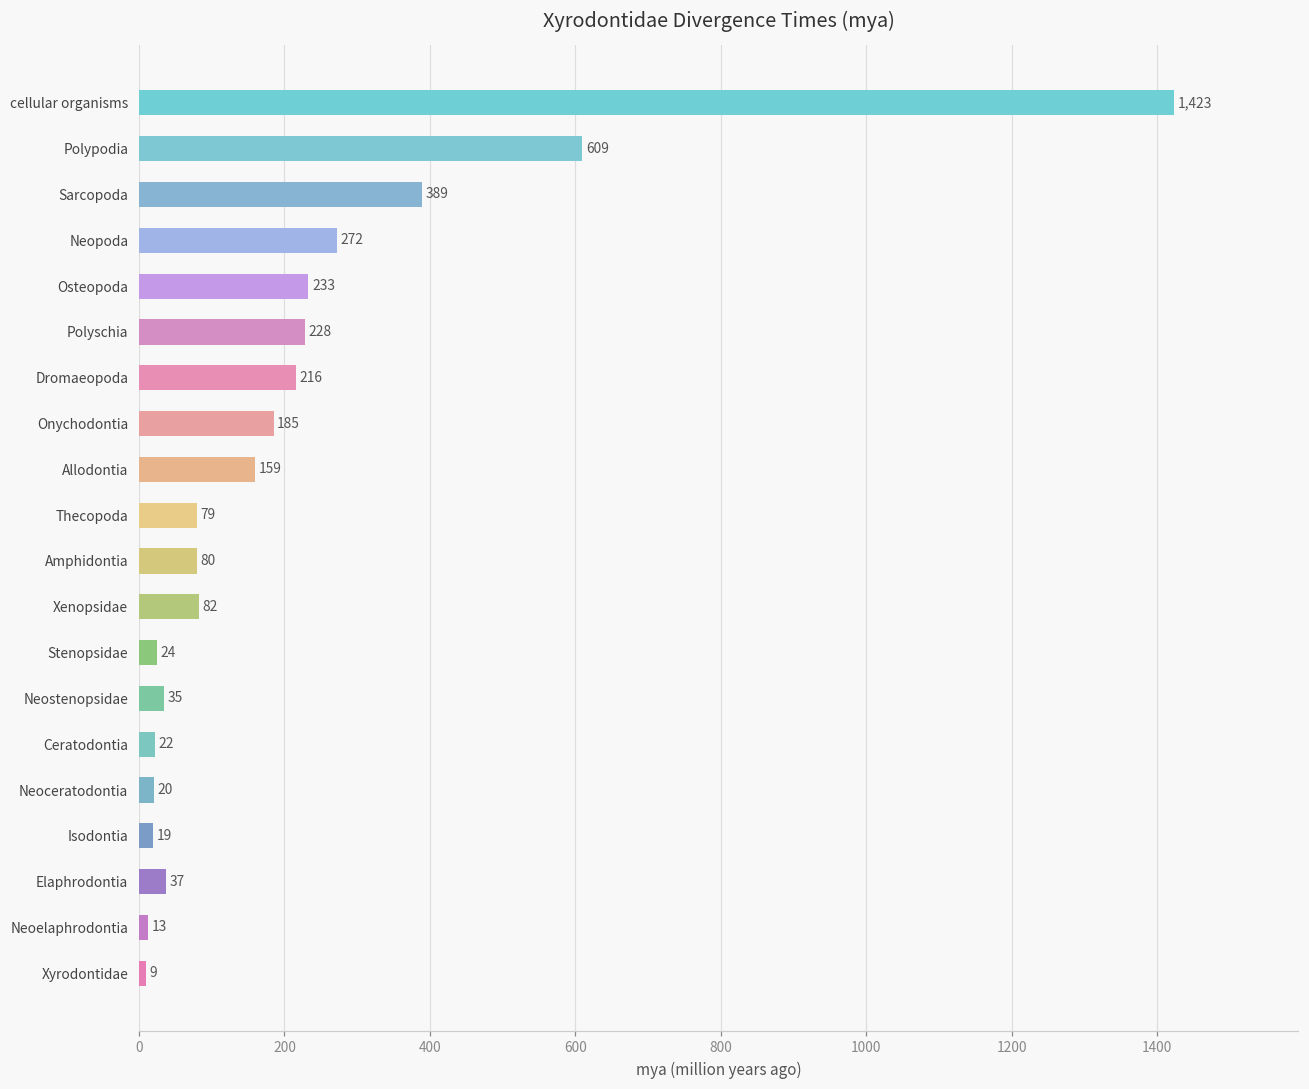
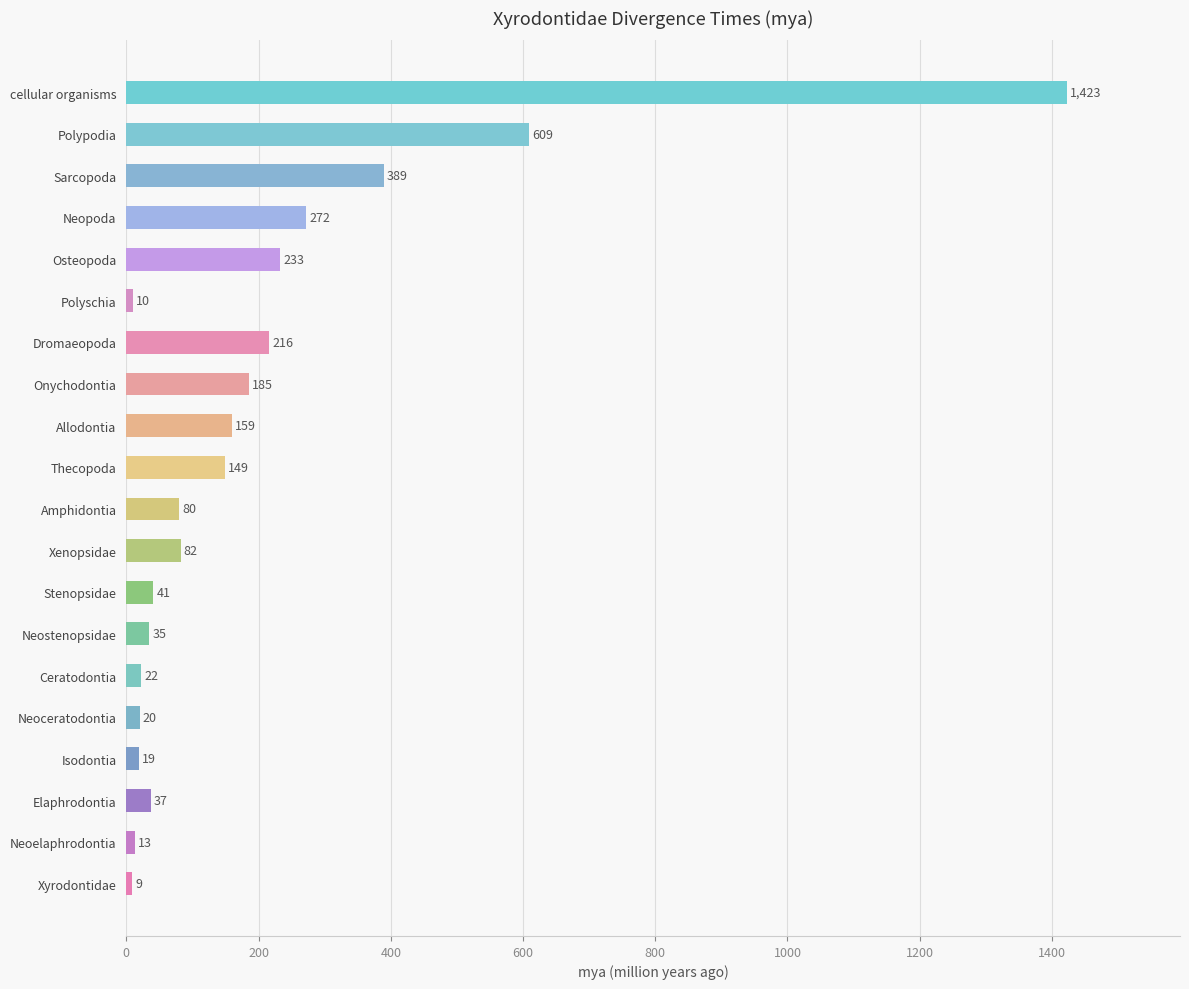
Polyschia: 228 -> 10
Thecopoda: 79 -> 149
Stenopsidae: 24 -> 41
